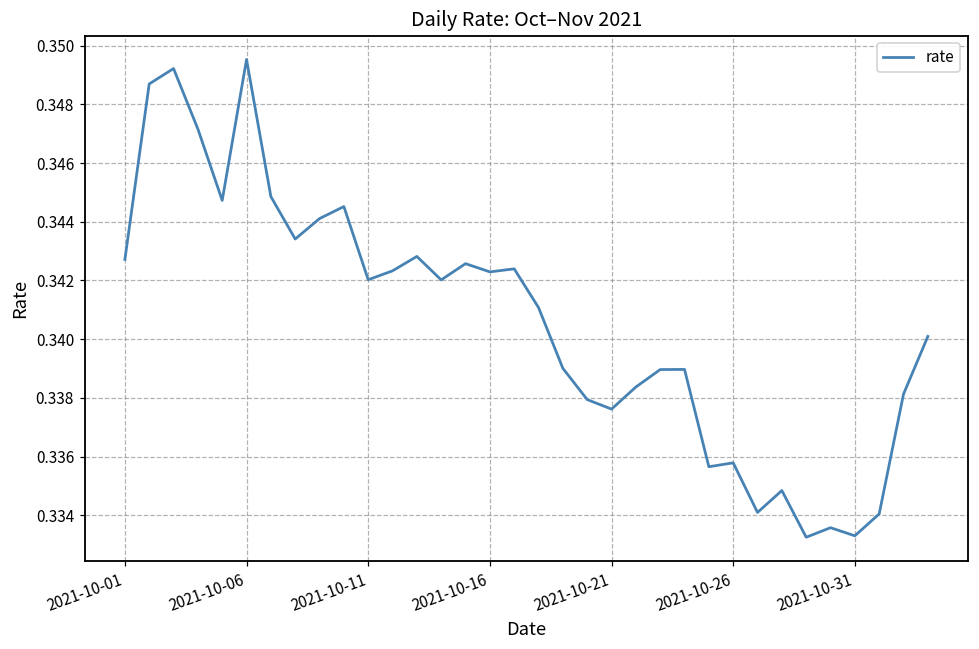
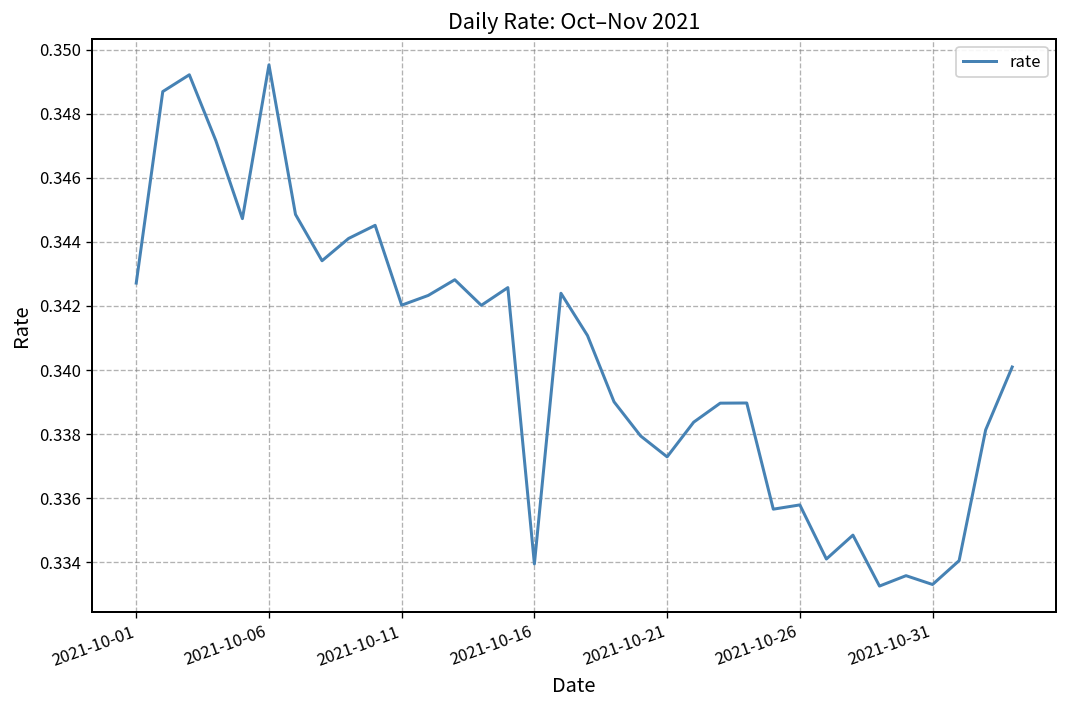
2021-10-16: 0.3423 -> 0.3339
2021-10-21: 0.3376 -> 0.3373
